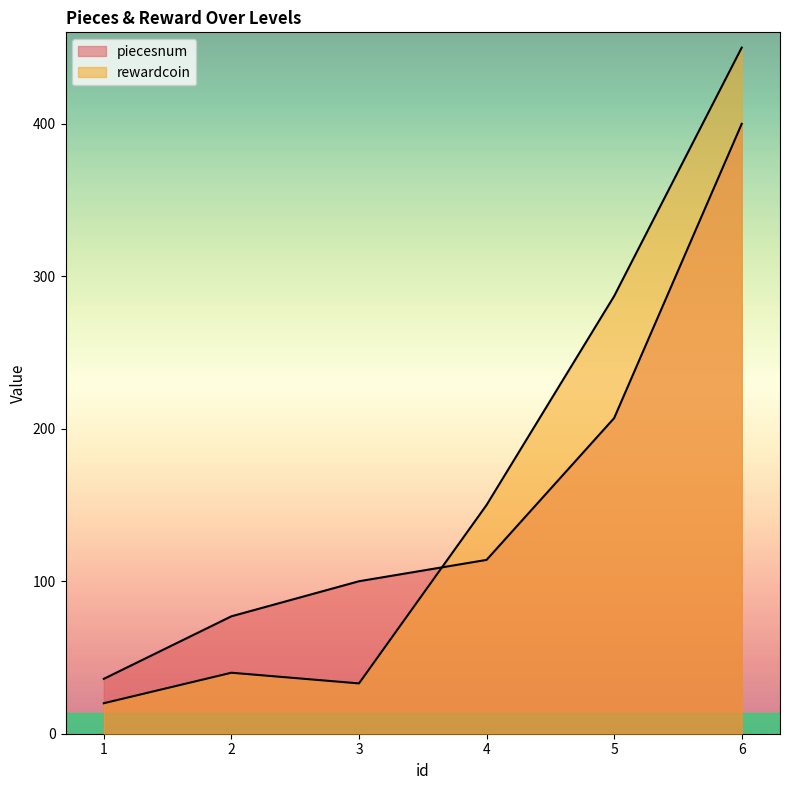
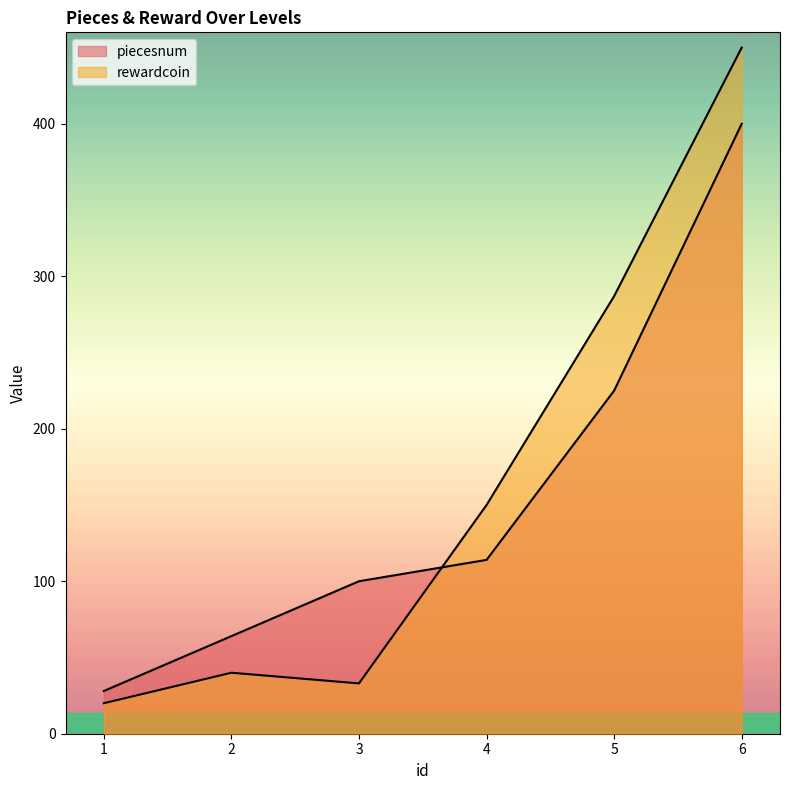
piecesnum, 1: 36 -> 28
piecesnum, 2: 77 -> 64
piecesnum, 5: 207 -> 225
